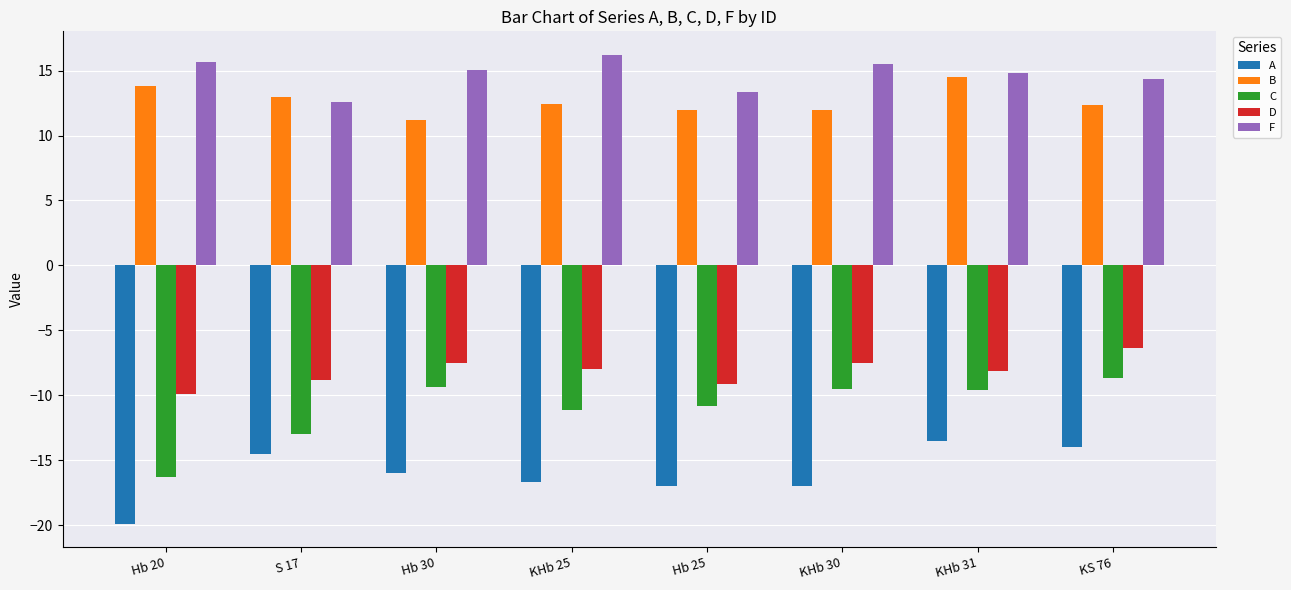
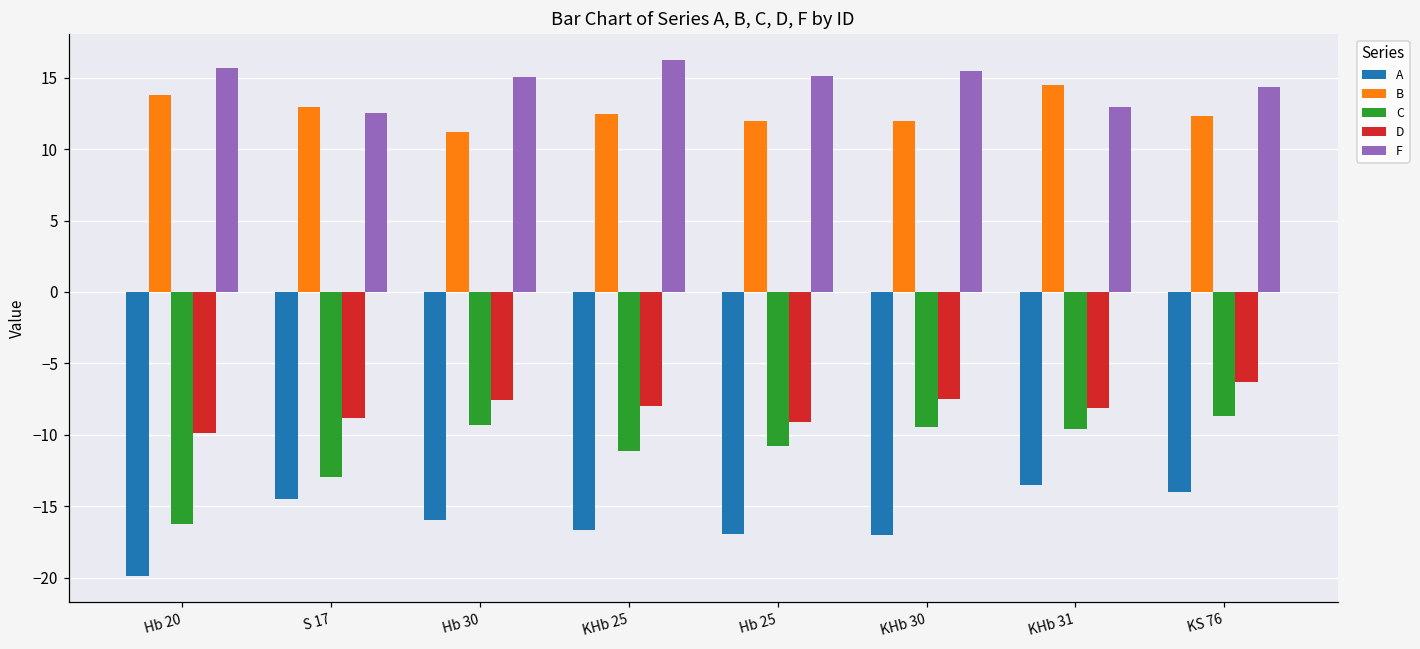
F, Hb 25: 13.4 -> 15.1
F, KHb 31: 14.8 -> 13.0
